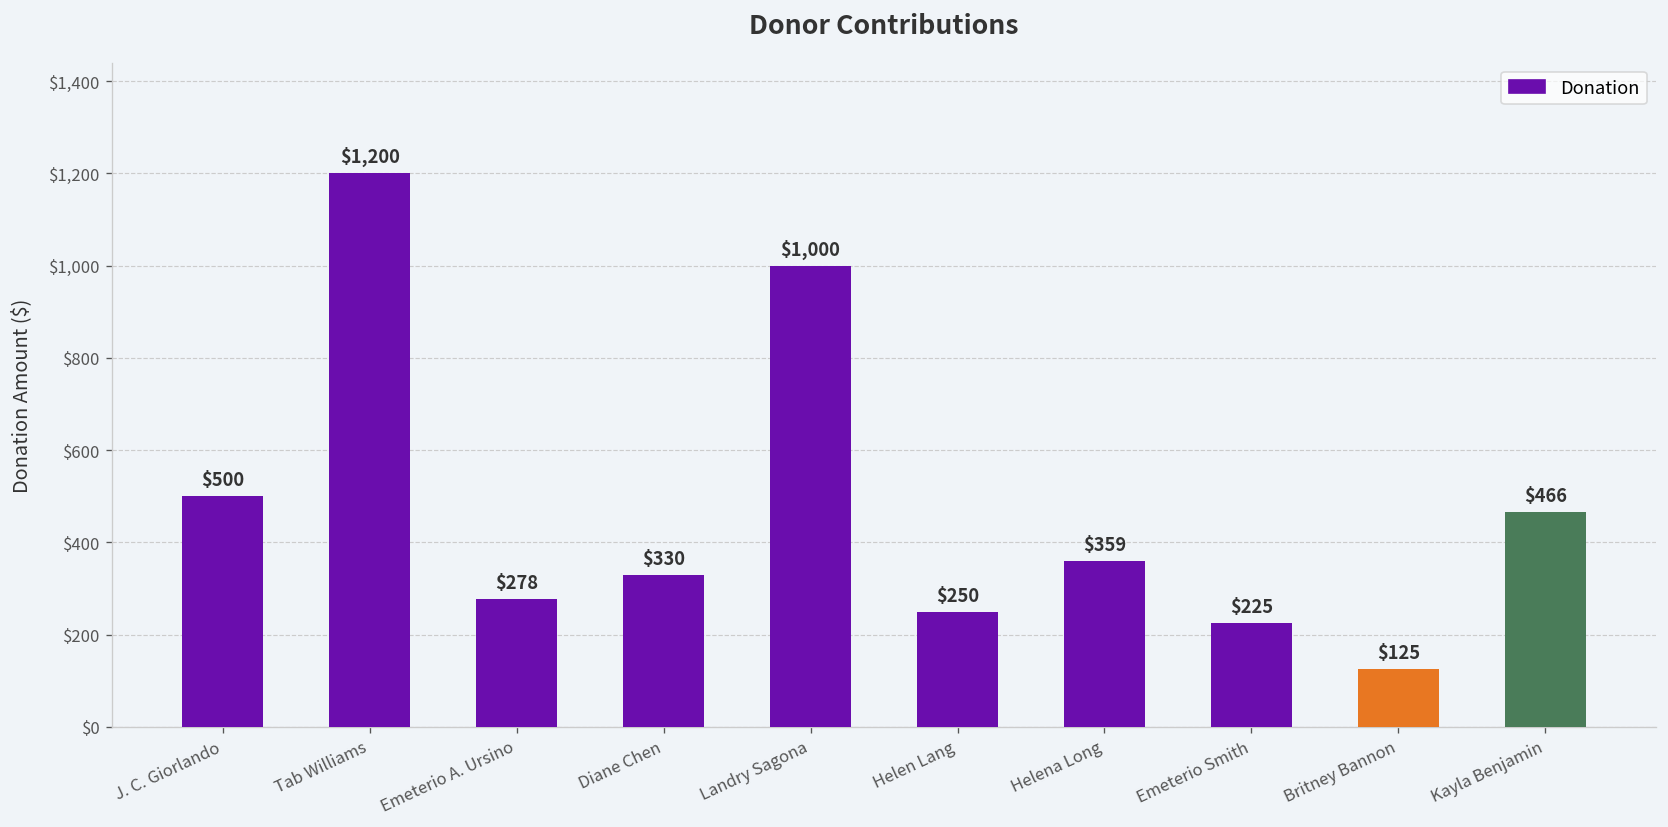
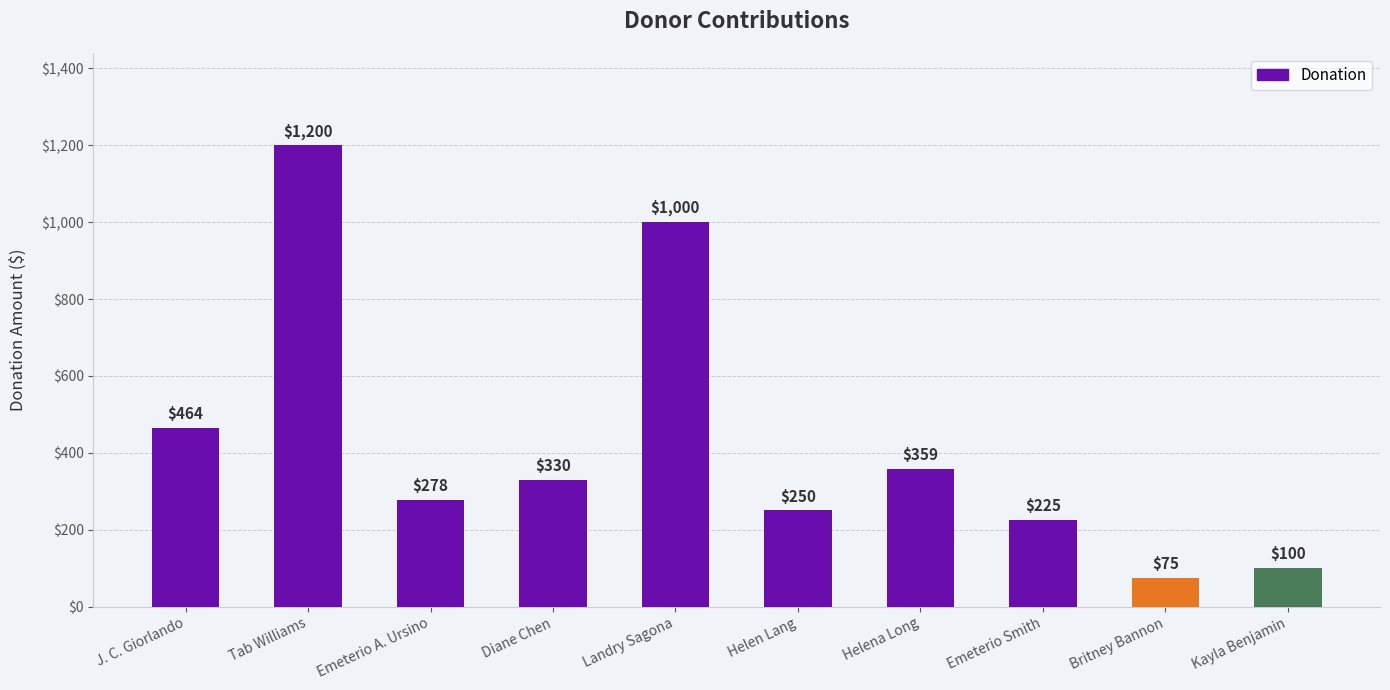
J. C. Giorlando: $500 -> $464
Britney Bannon: $125 -> $75
Kayla Benjamin: $466 -> $100
